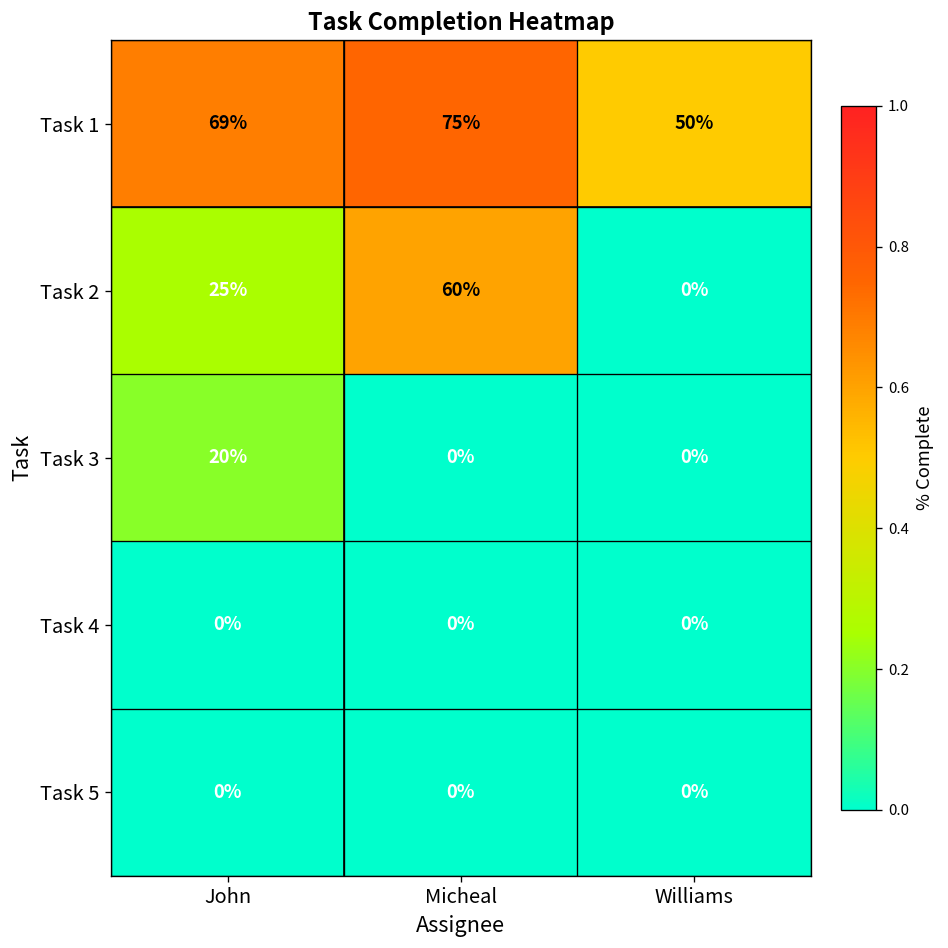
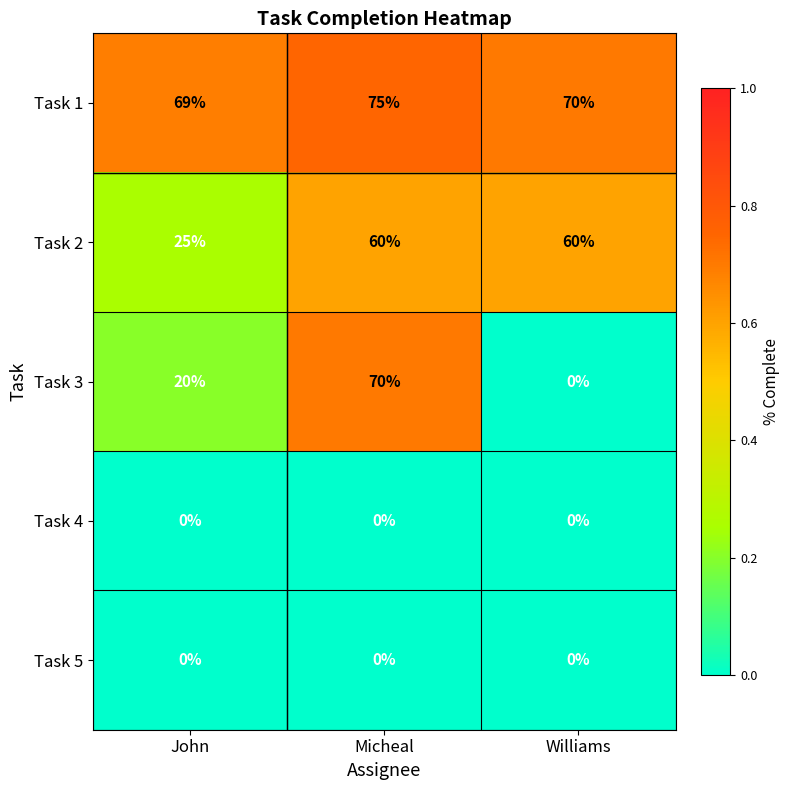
Task 1, Williams: 50% -> 70%
Task 2, Williams: 0% -> 60%
Task 3, Micheal: 0% -> 70%
